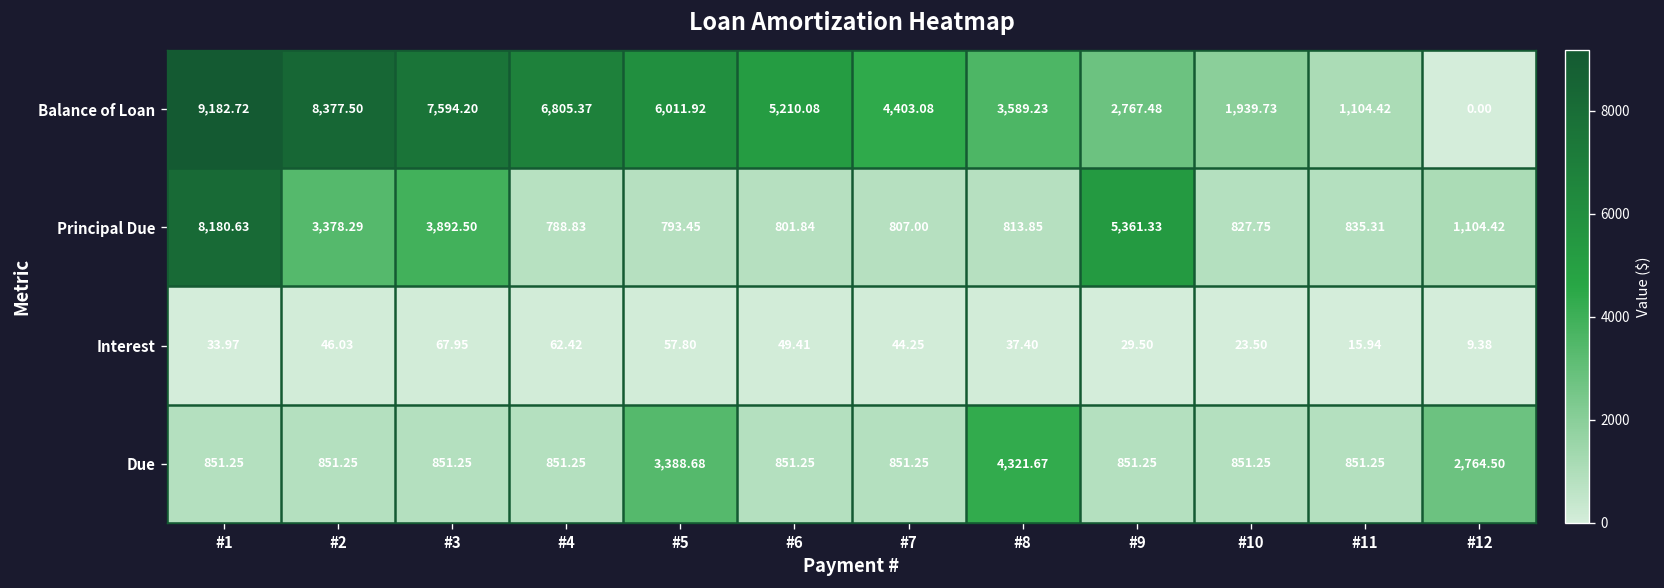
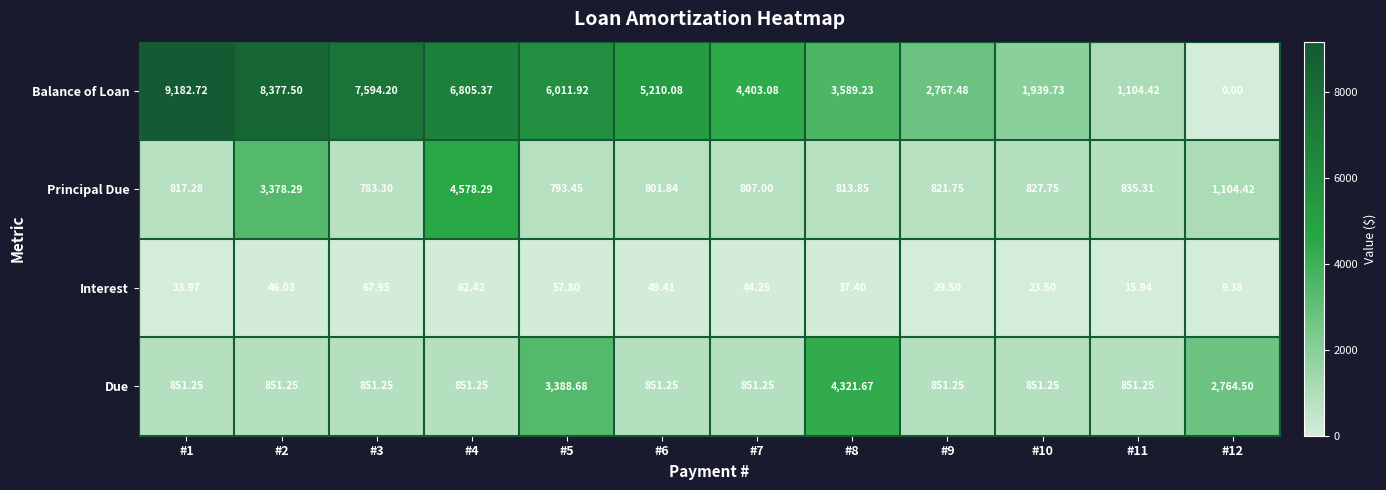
Principal Due, #1: 8,180.63 -> 817.28
Principal Due, #3: 3,892.50 -> 783.30
Principal Due, #4: 788.83 -> 4,578.29
Principal Due, #9: 5,361.33 -> 821.75
